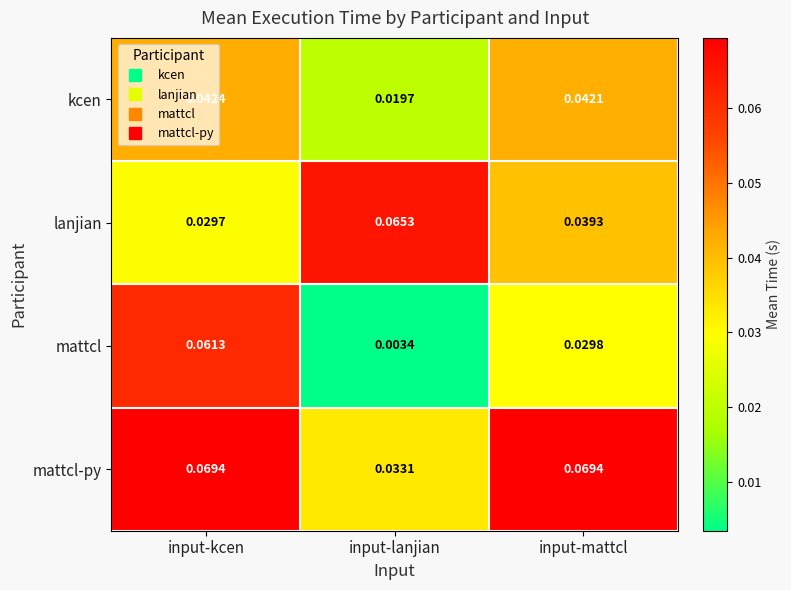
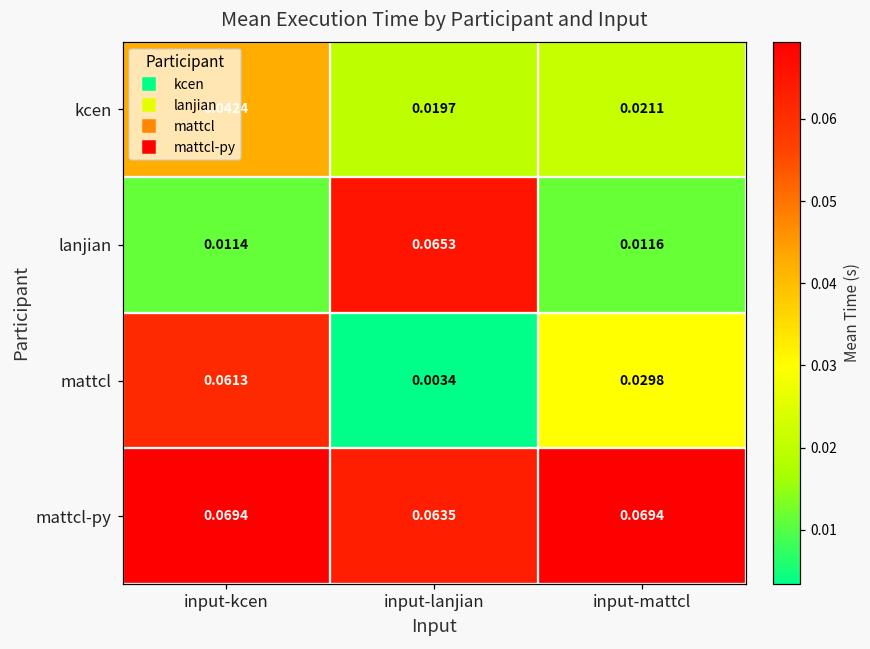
kcen, input-mattcl: 0.0421 -> 0.0211
lanjian, input-kcen: 0.0297 -> 0.0114
lanjian, input-mattcl: 0.0393 -> 0.0116
mattcl-py, input-lanjian: 0.0331 -> 0.0635
